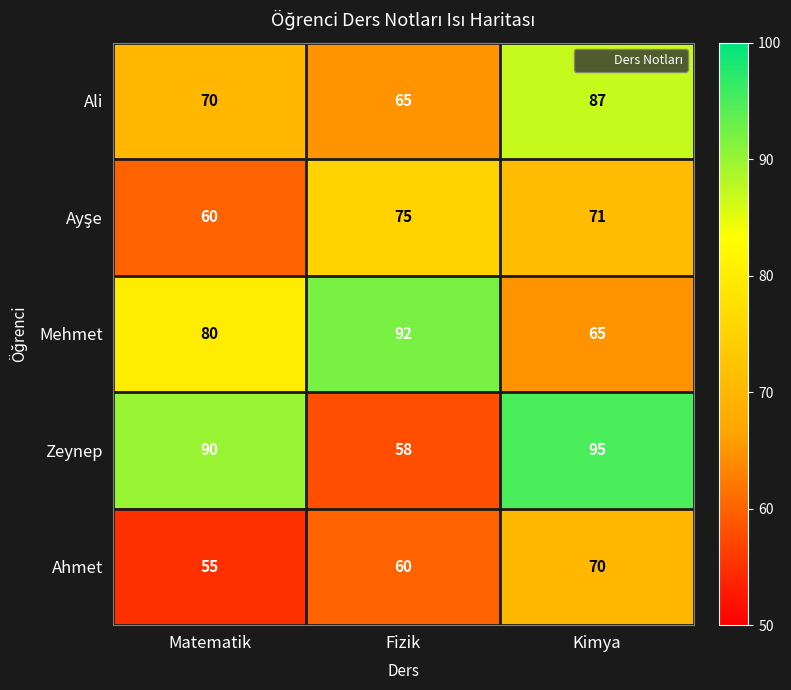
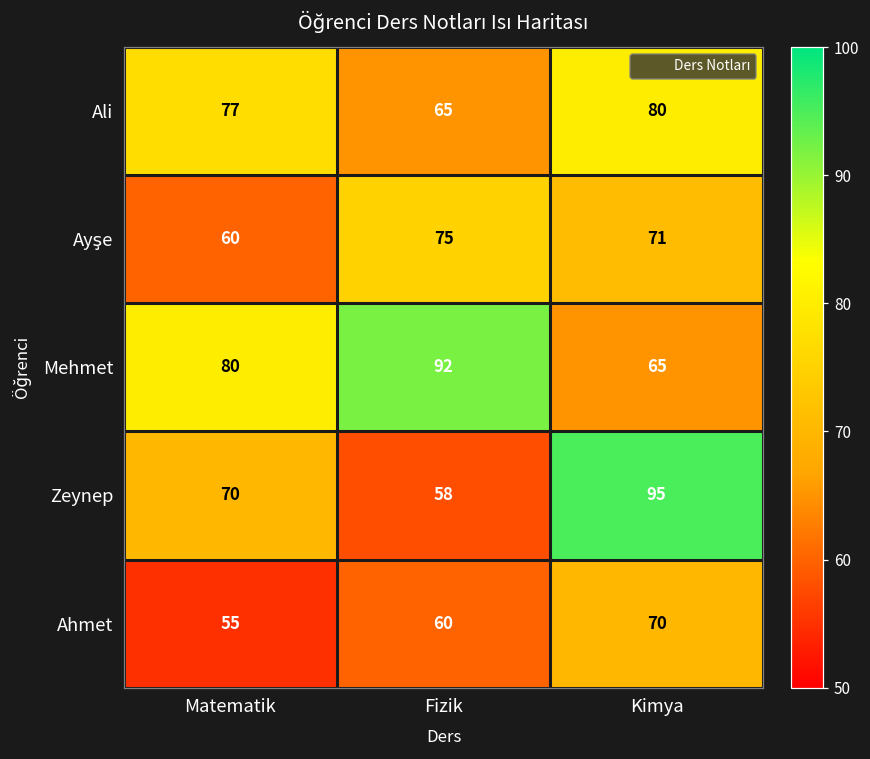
Ali, Matematik: 70 -> 77
Ali, Kimya: 87 -> 80
Zeynep, Matematik: 90 -> 70
